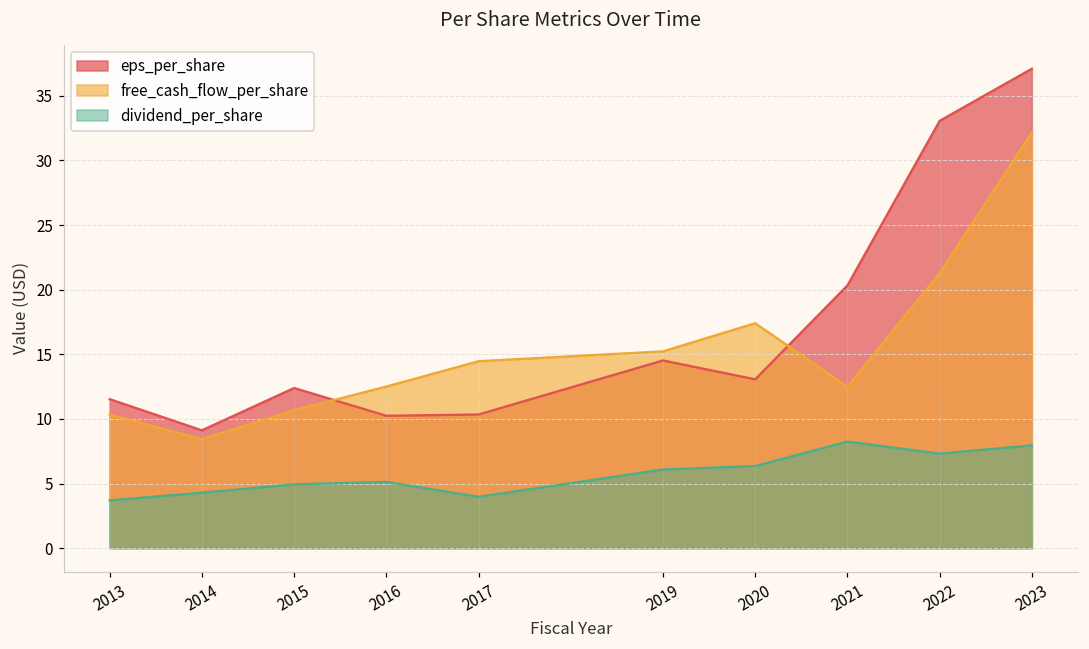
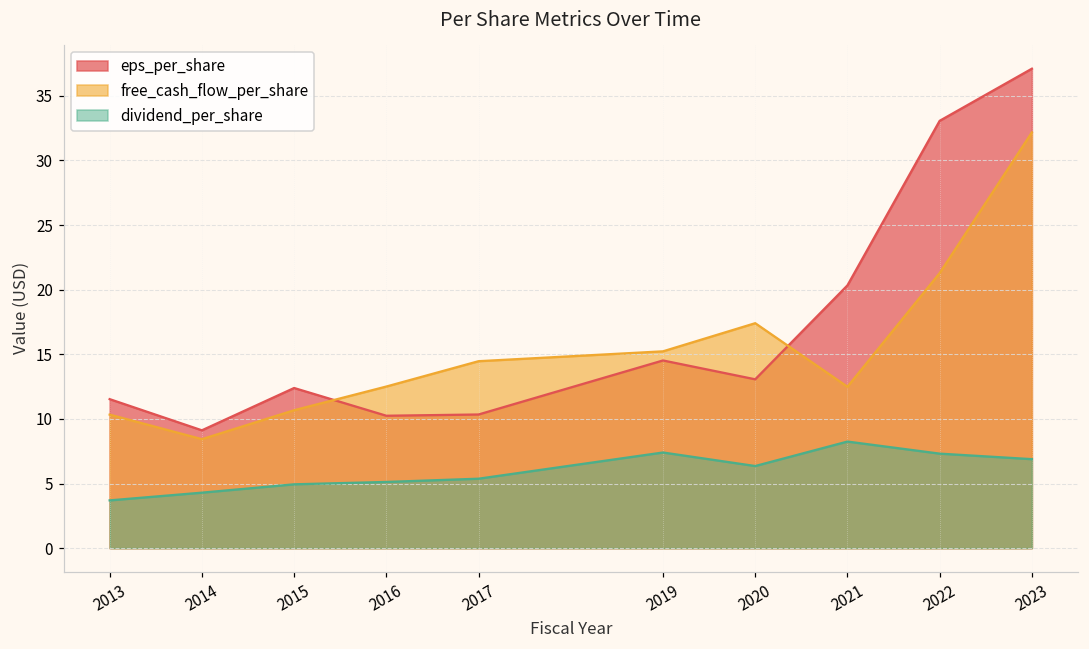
dividend_per_share, 2017: 4.0 -> 5.4
dividend_per_share, 2019: 6.1 -> 7.4
dividend_per_share, 2023: 8.0 -> 6.9
